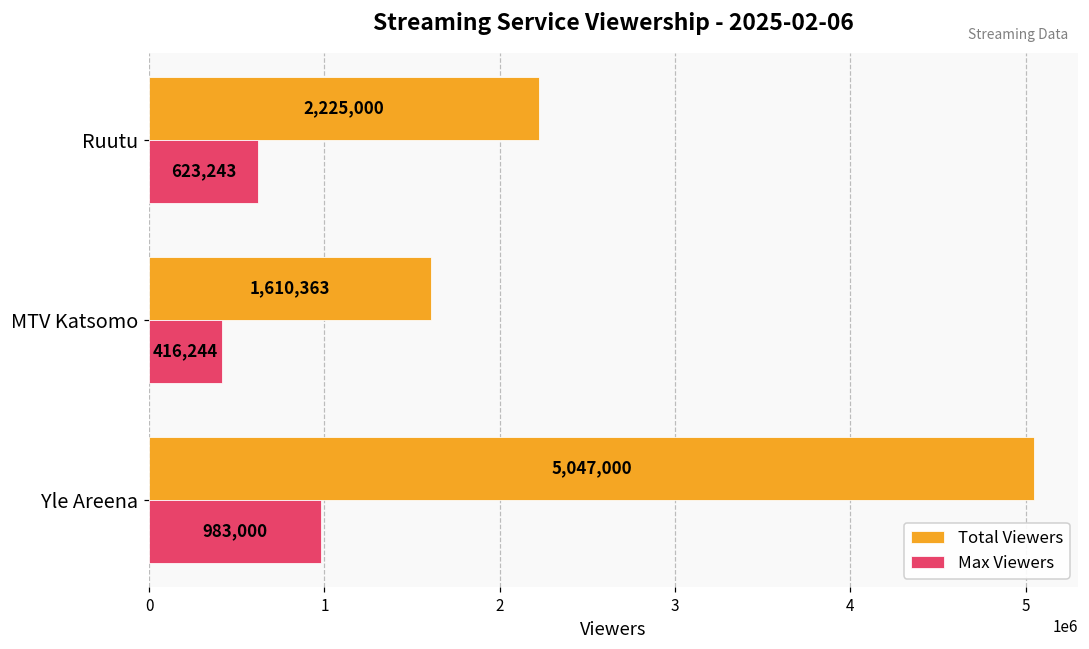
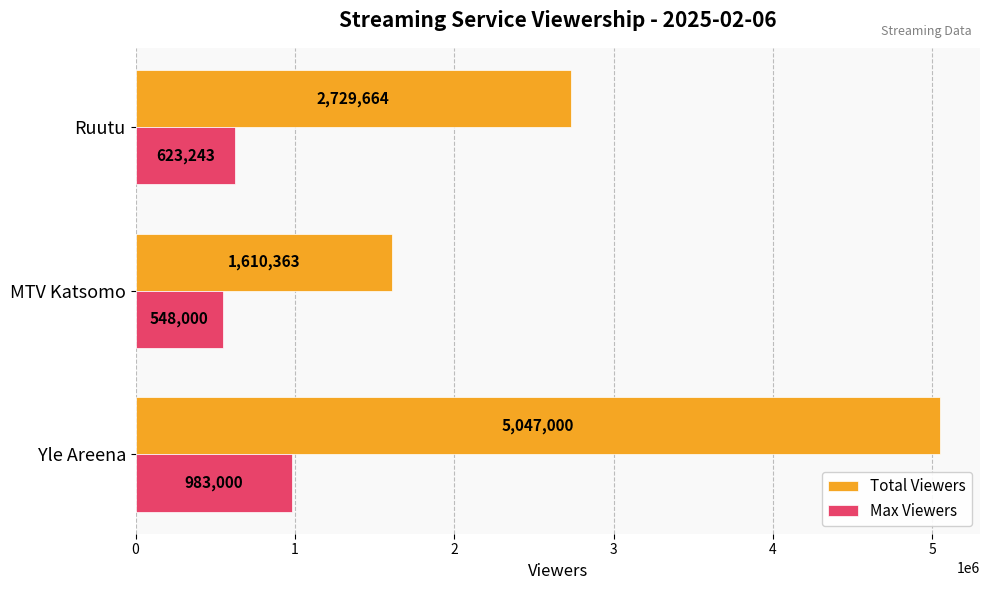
Total Viewers, Ruutu: 2,225,000 -> 2,729,664
Max Viewers, MTV Katsomo: 416,244 -> 548,000
